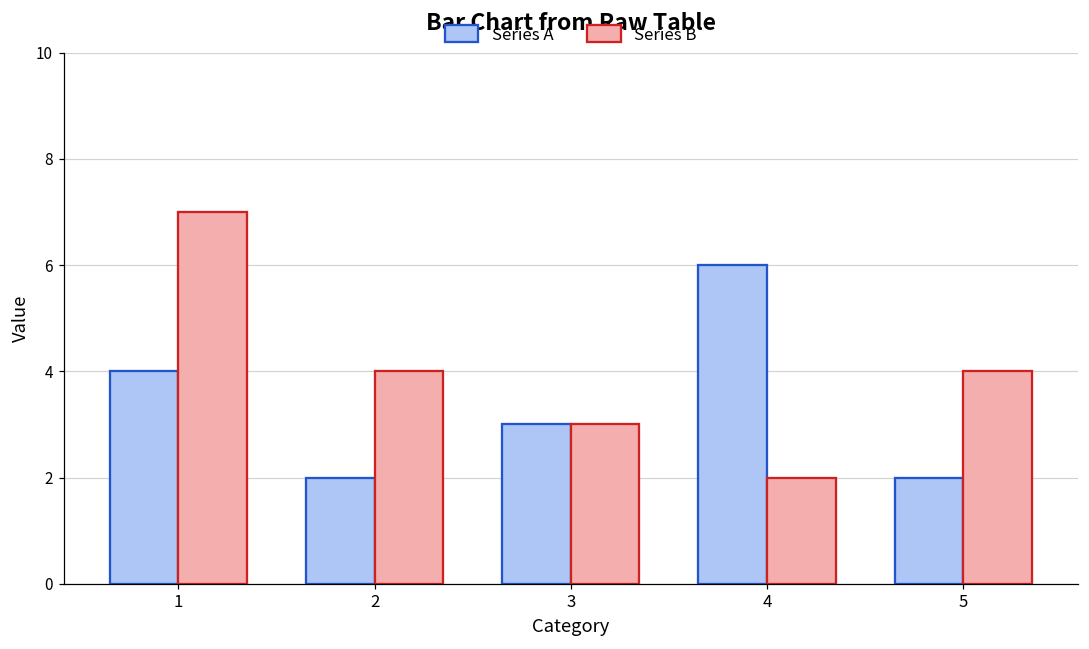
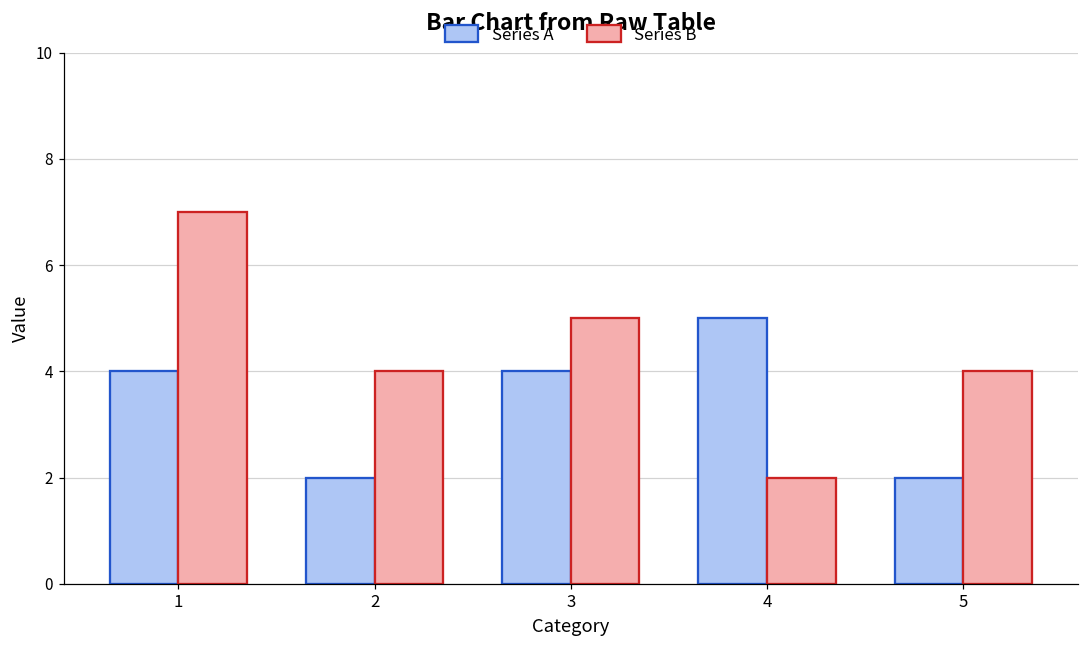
Series A, 3: 3 -> 4
Series B, 3: 3 -> 5
Series A, 4: 6 -> 5
